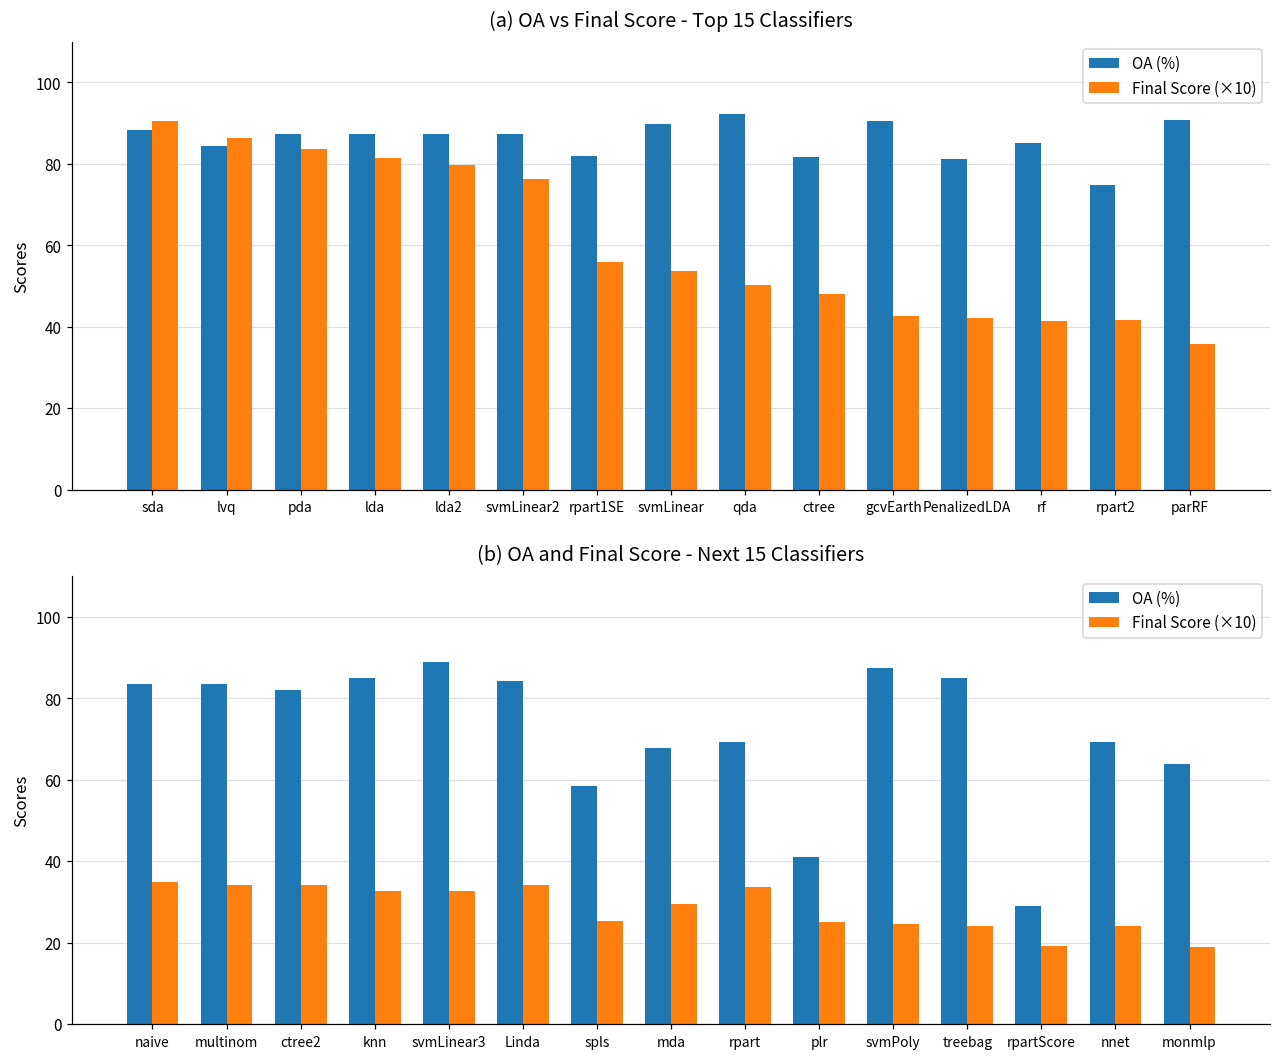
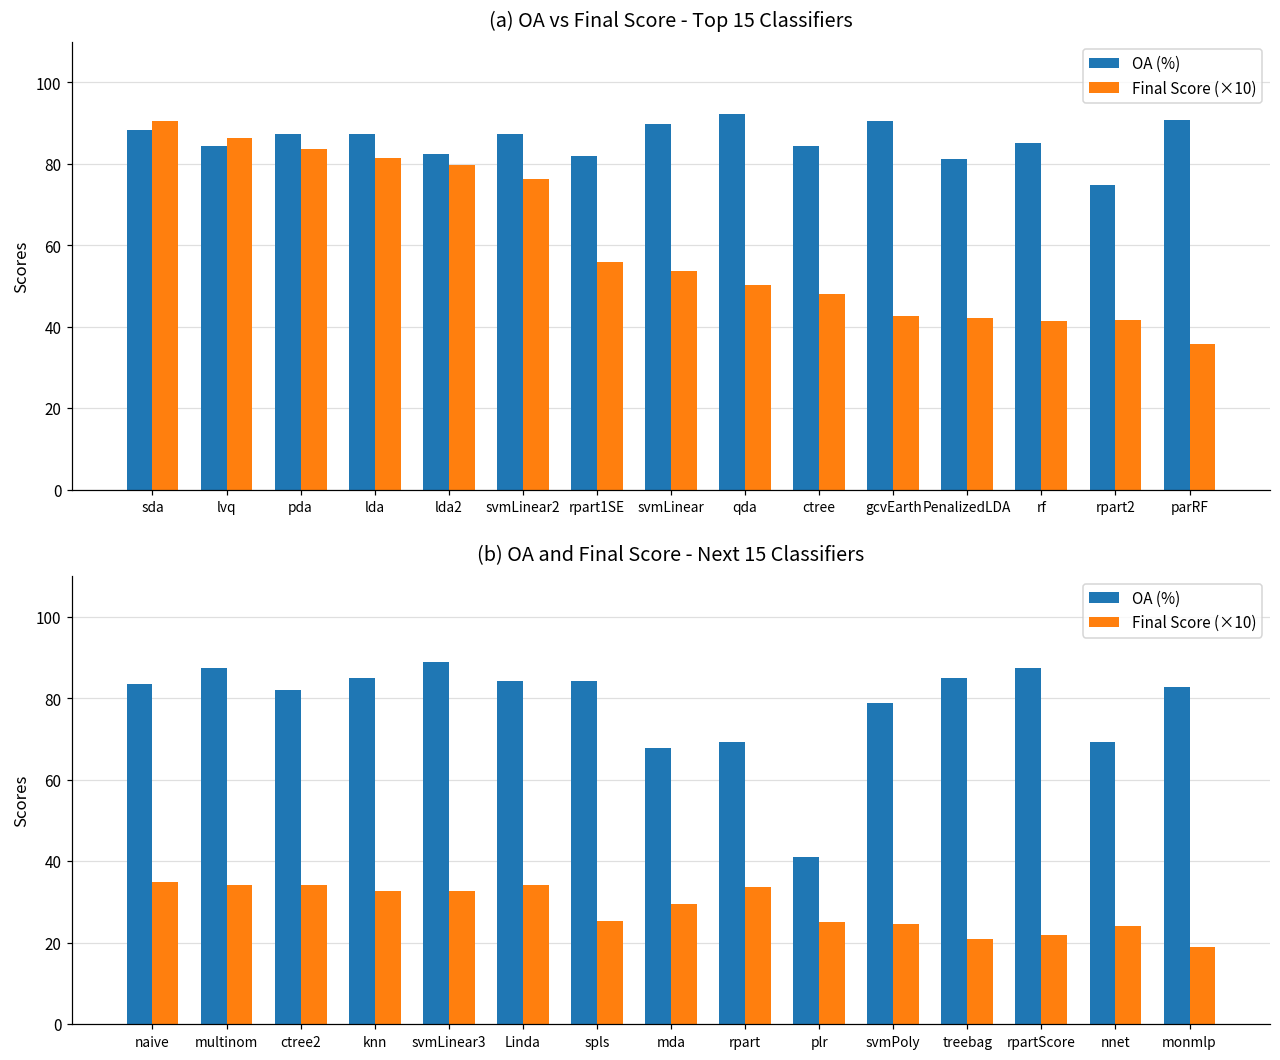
(a) OA vs Final Score - Top 15 Classifiers, OA (%), lda2: 87 -> 82
(a) OA vs Final Score - Top 15 Classifiers, OA (%), ctree: 82 -> 84
(b) OA and Final Score - Next 15 Classifiers, OA (%), multinom: 83 -> 87
(b) OA and Final Score - Next 15 Classifiers, OA (%), spls: 58 -> 84
(b) OA and Final Score - Next 15 Classifiers, OA (%), svmPoly: 87 -> 79
(b) OA and Final Score - Next 15 Classifiers, Final Score (×10), treebag: 24 -> 21
(b) OA and Final Score - Next 15 Classifiers, OA (%), rpartScore: 29 -> 87
(b) OA and Final Score - Next 15 Classifiers, Final Score (×10), rpartScore: 19 -> 22
(b) OA and Final Score - Next 15 Classifiers, OA (%), monmlp: 64 -> 83
